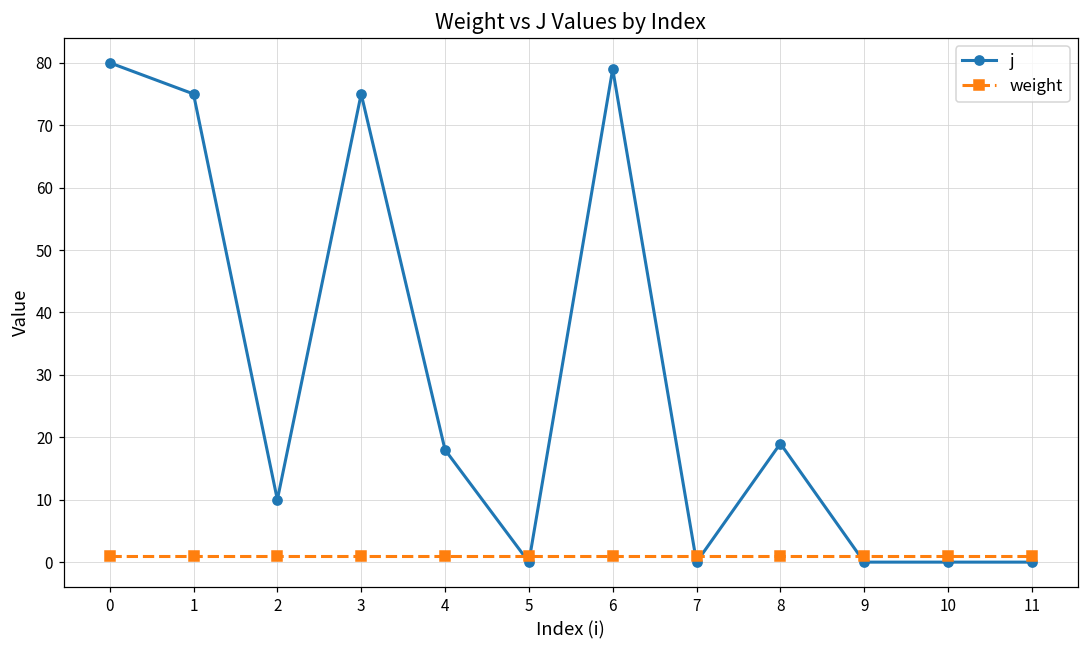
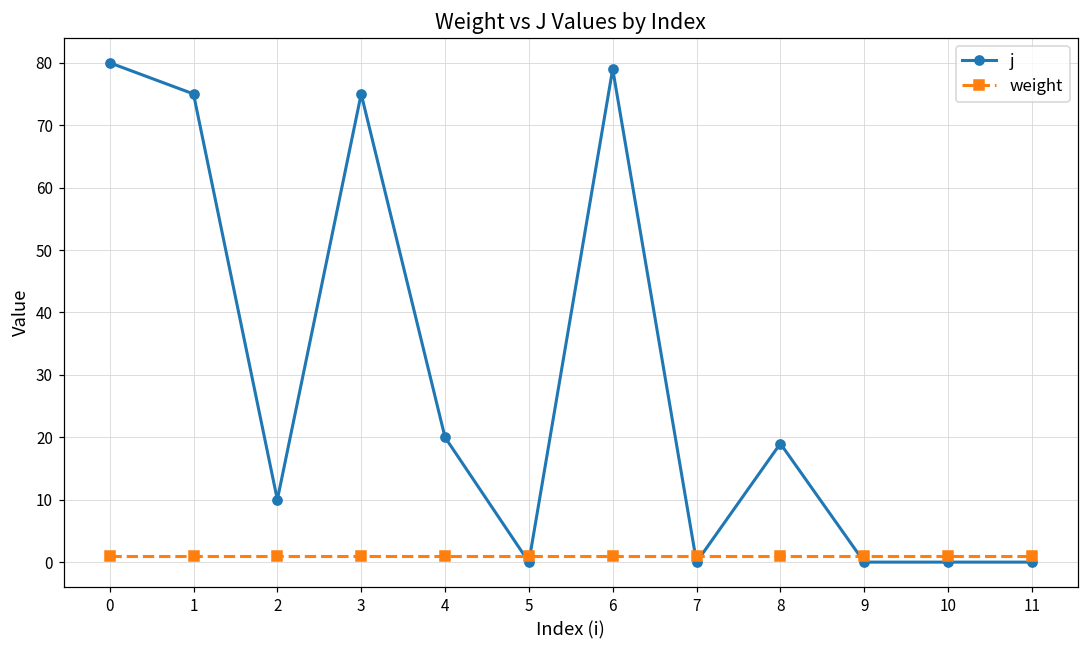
j, 4: 18 -> 20
